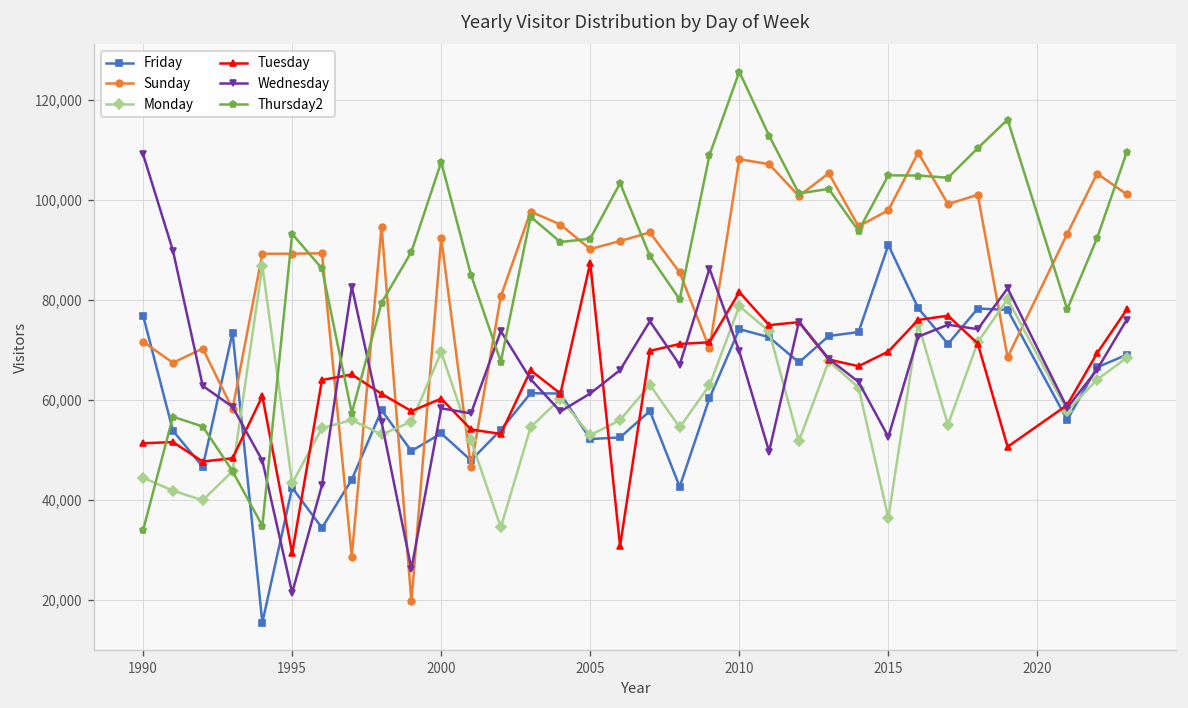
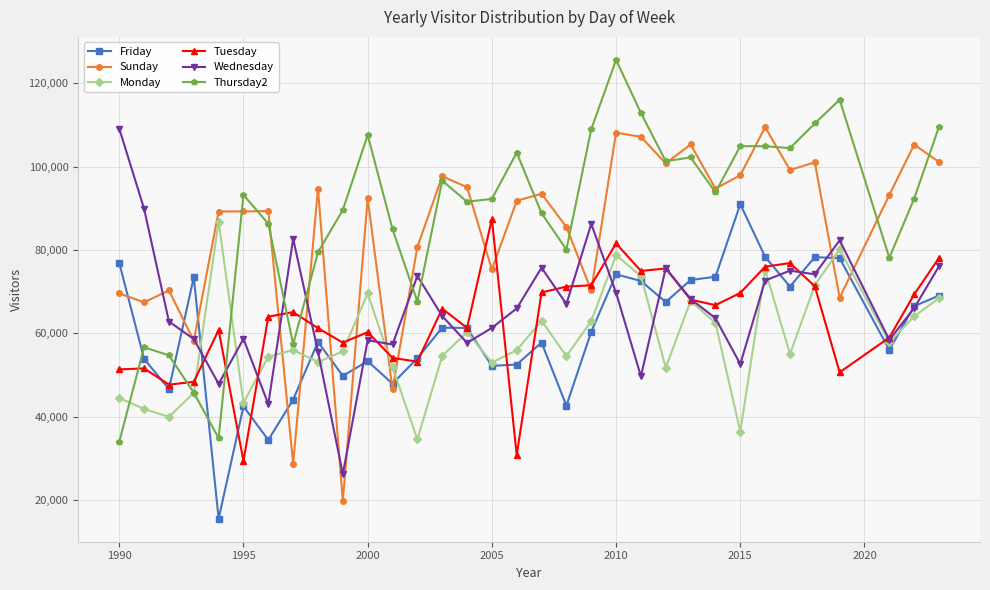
Sunday, 1990: 72,000 -> 70,000
Wednesday, 1995: 21,000 -> 59,000
Sunday, 2005: 90,000 -> 75,000
